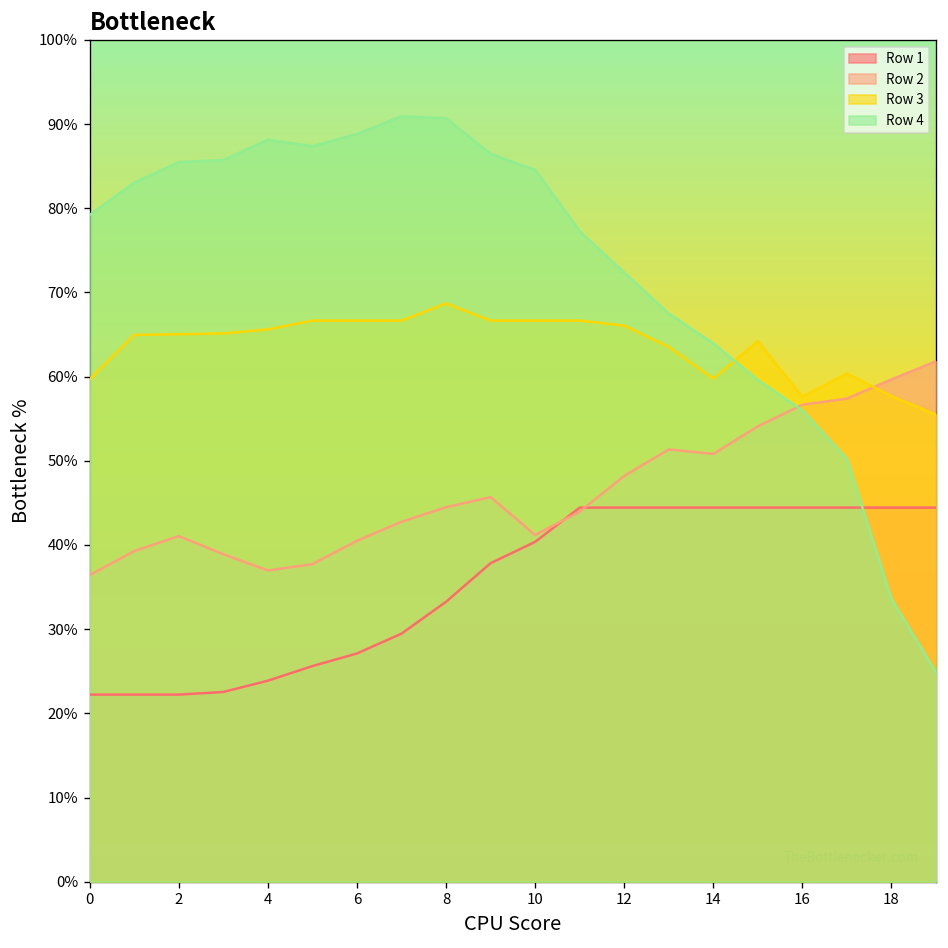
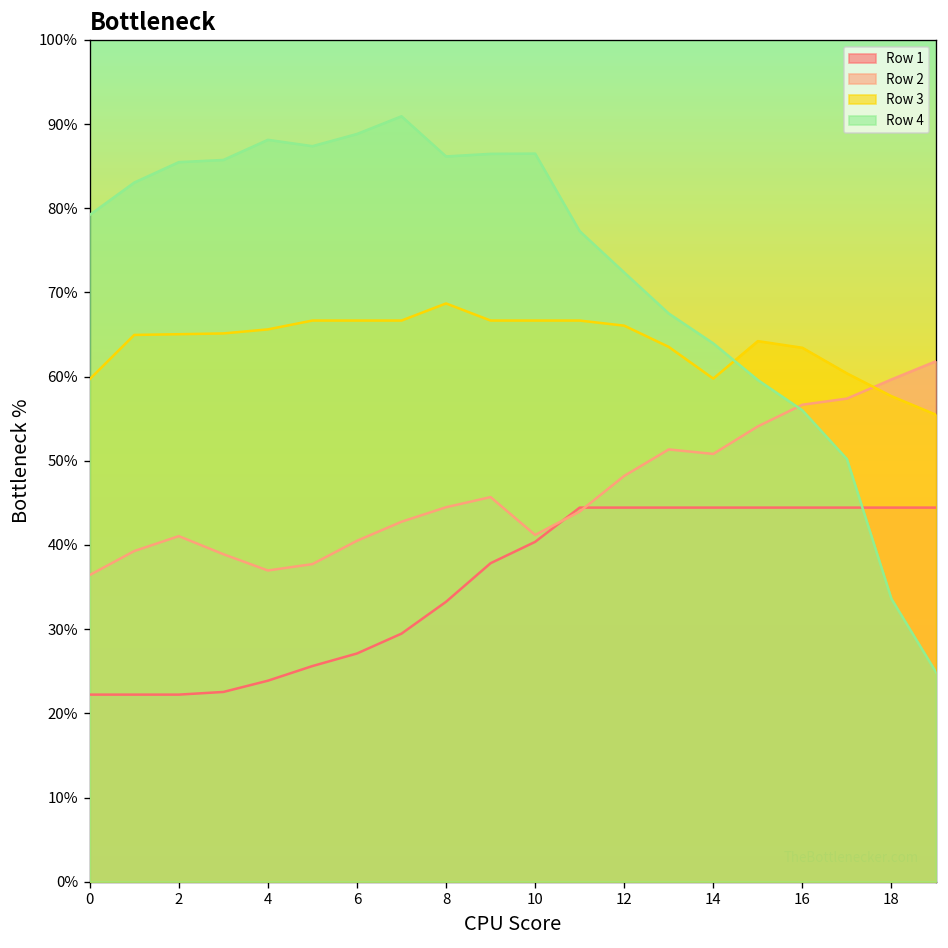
Row 4, 8: 91% -> 86%
Row 4, 10: 85% -> 87%
Row 3, 16: 58% -> 63%
